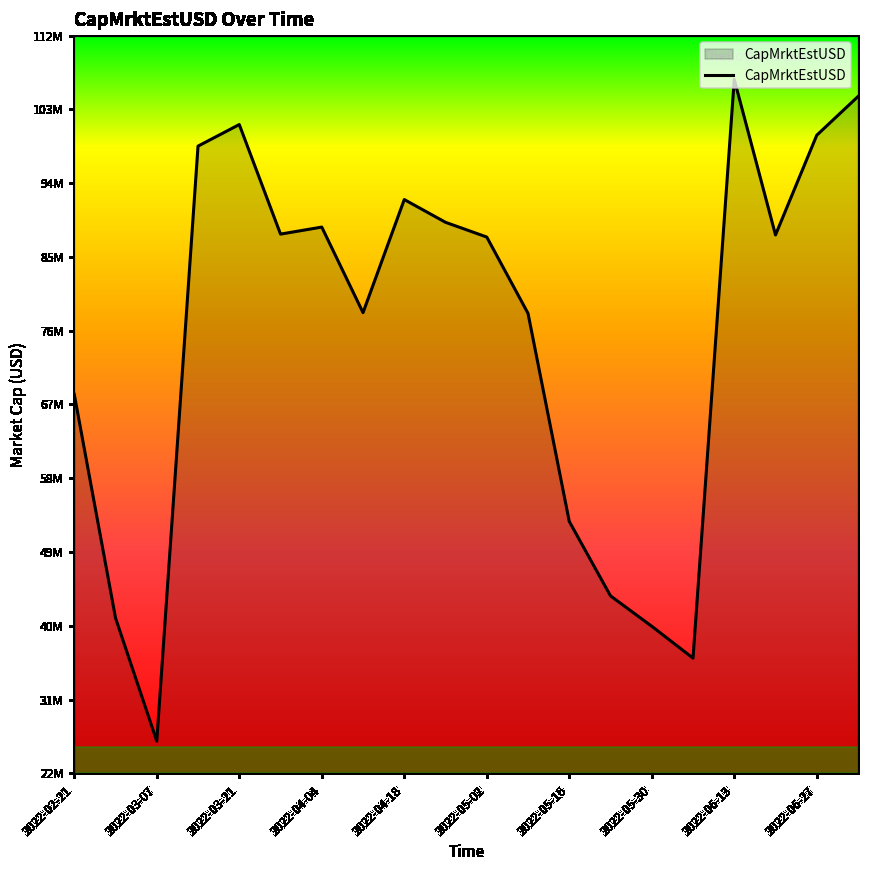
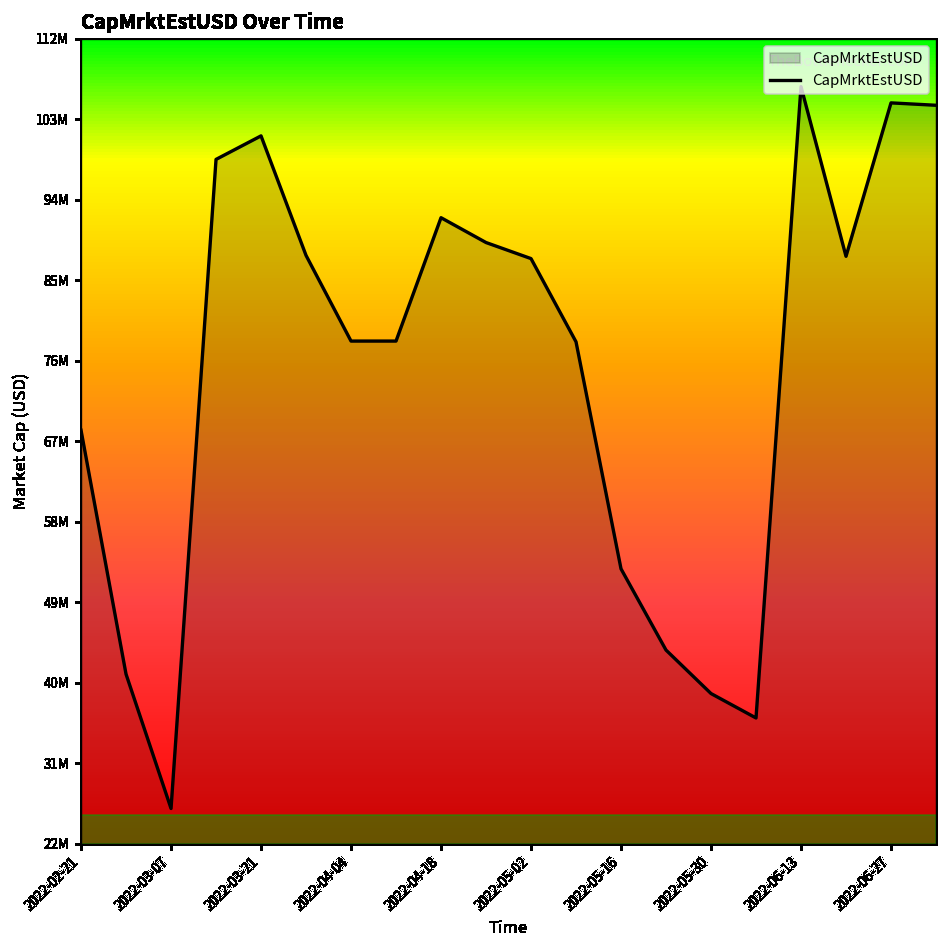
2022-04-04: 89000000 -> 79000000
2022-05-30: 40000000 -> 39000000
2022-06-27: 100000000 -> 105000000
